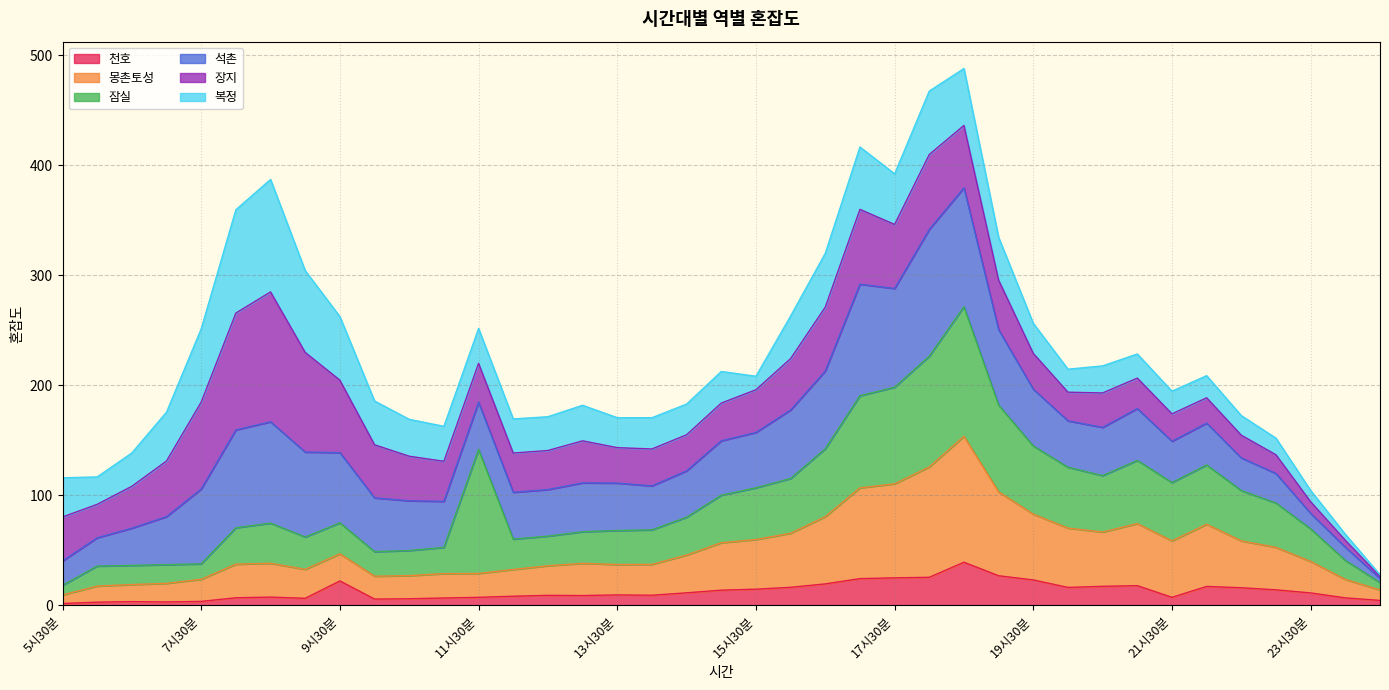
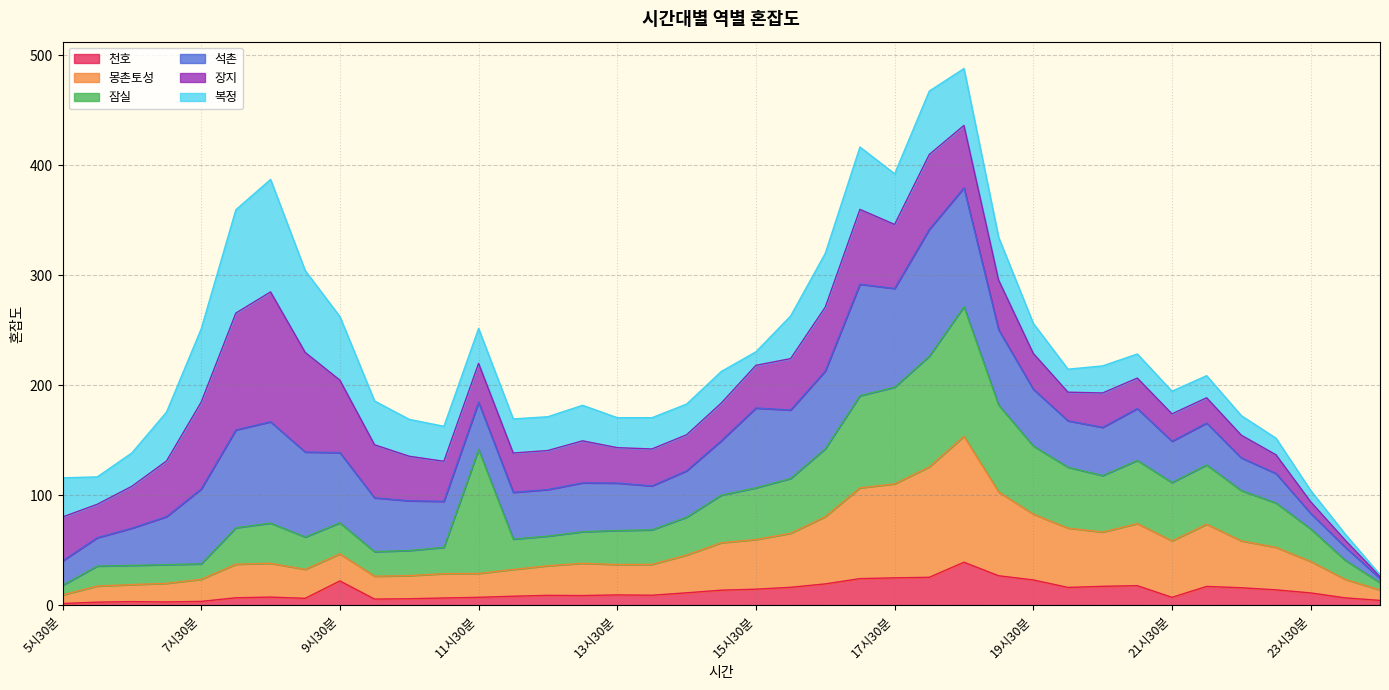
석촌, 15시30분: 50 -> 73
